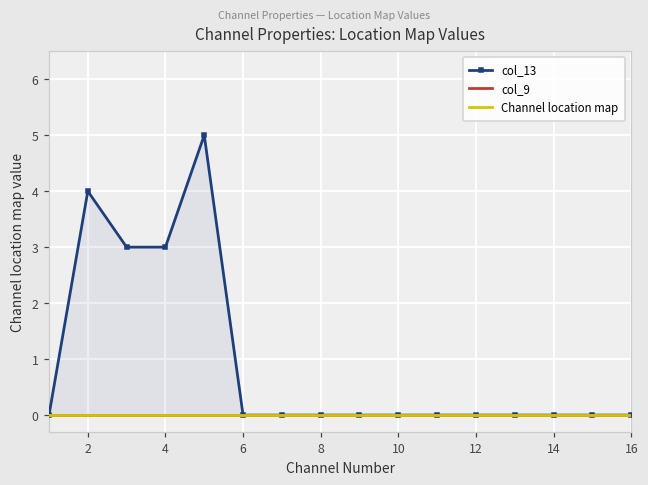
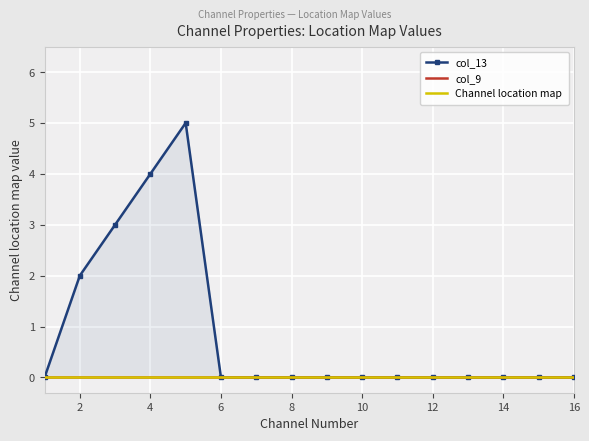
col_13, 2: 4 -> 2
col_13, 4: 3 -> 4
